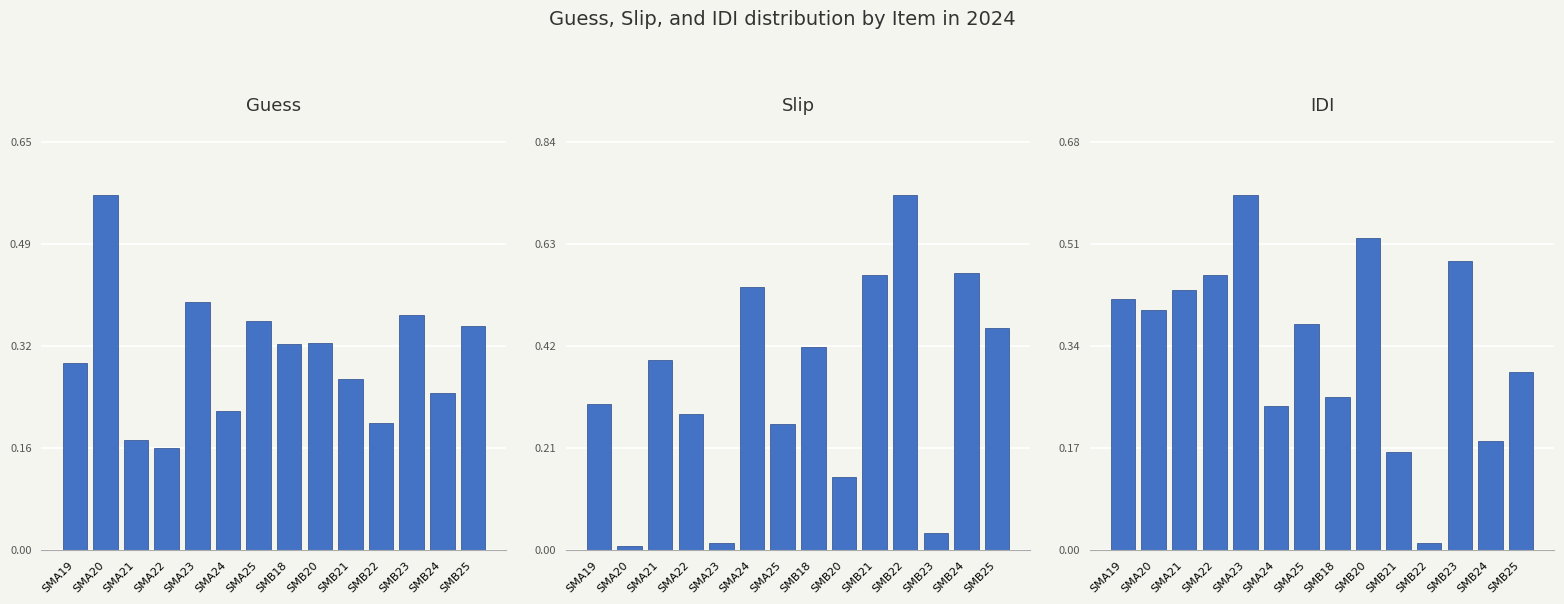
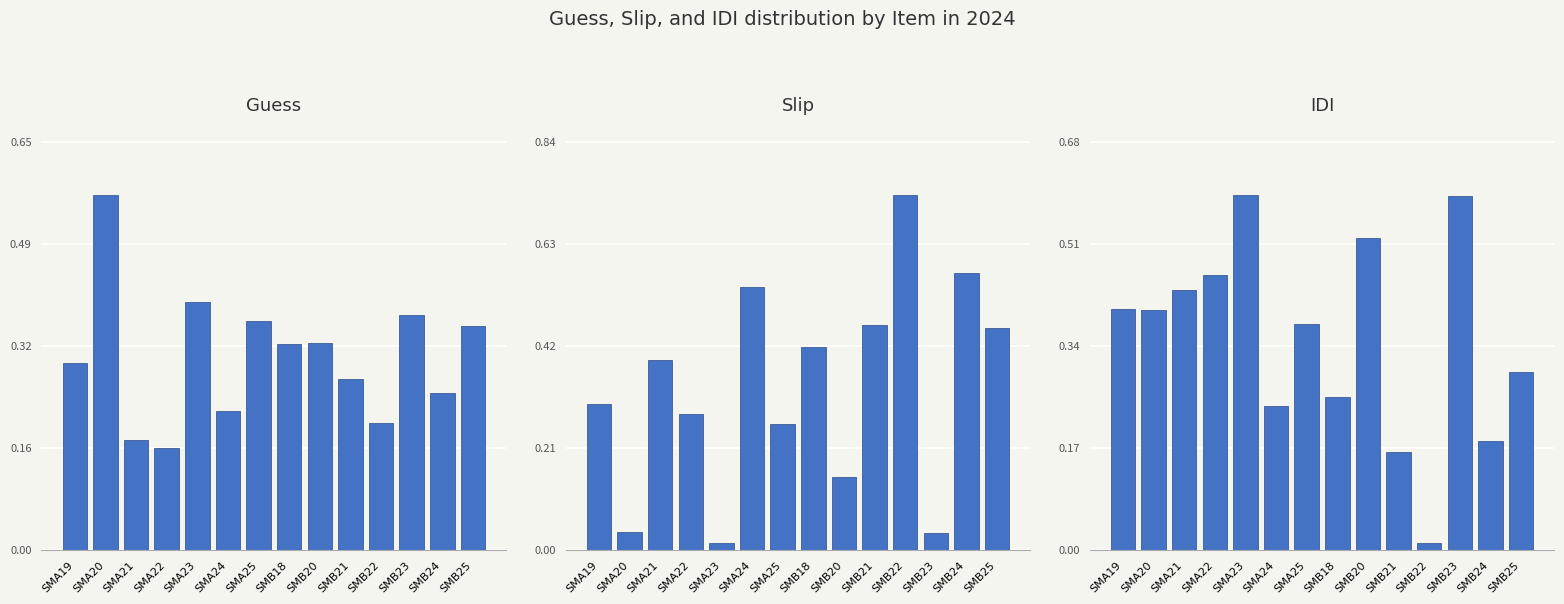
Slip, SMA20: 0.01 -> 0.04
Slip, SMB21: 0.57 -> 0.46
IDI, SMA19: 0.42 -> 0.40
IDI, SMB23: 0.48 -> 0.59
